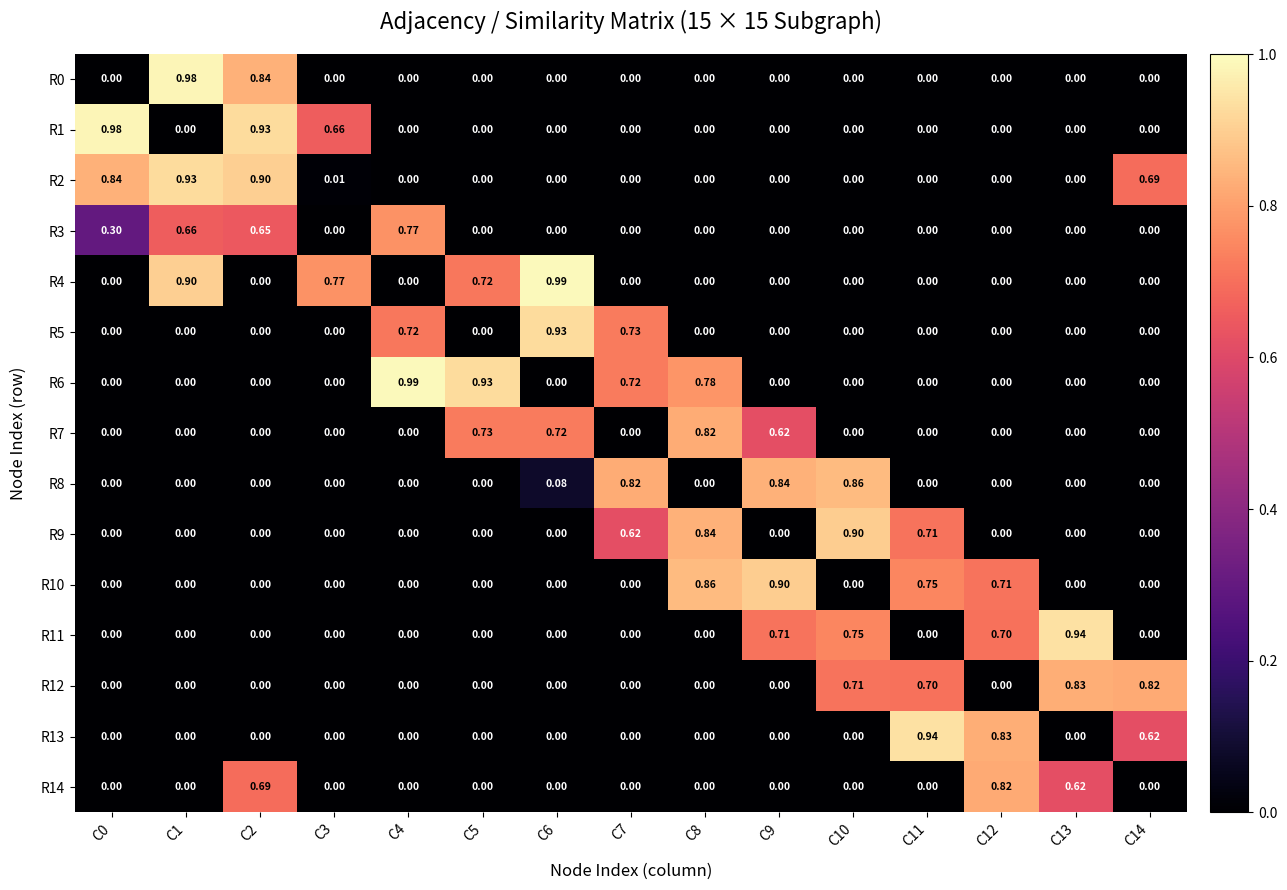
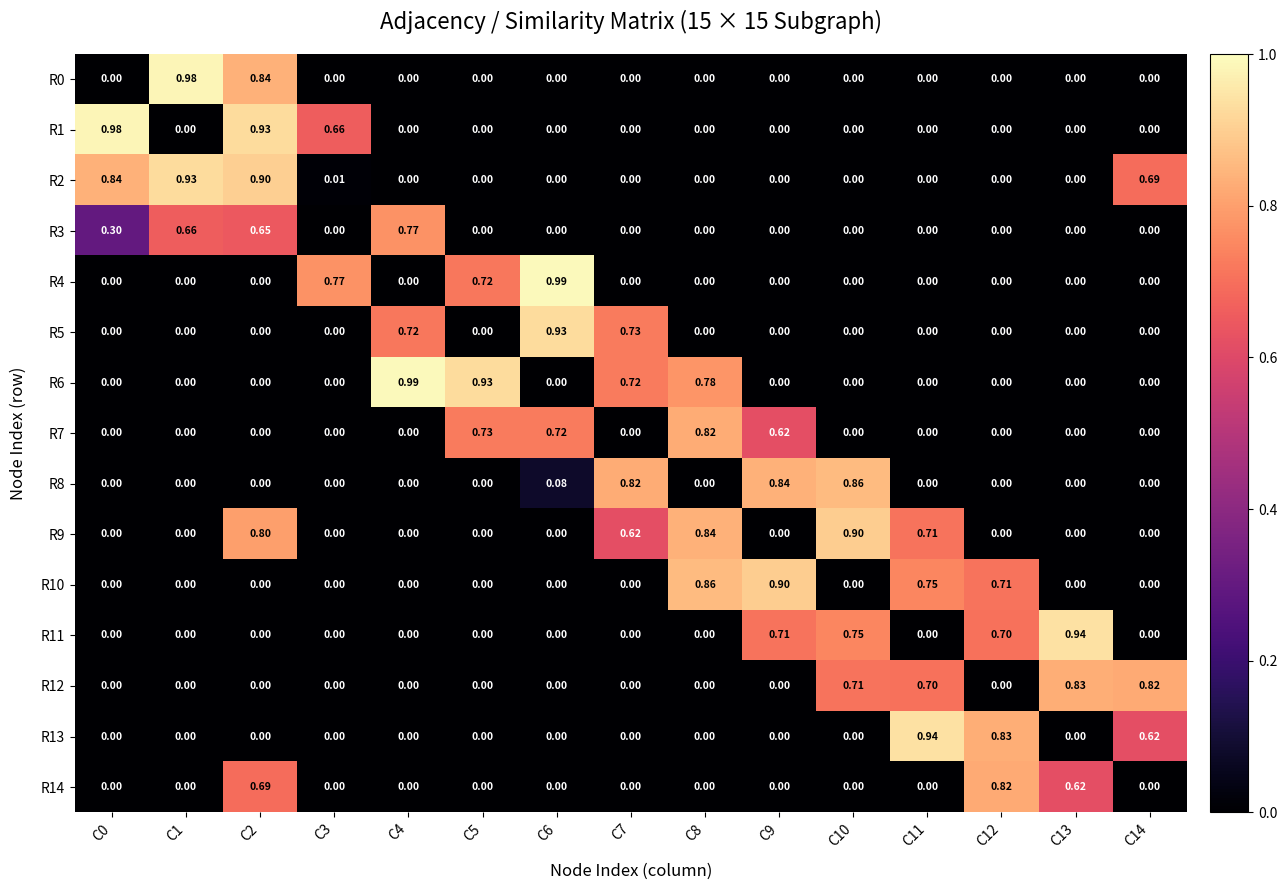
R4, C1: 0.90 -> 0.00
R9, C2: 0.00 -> 0.80
